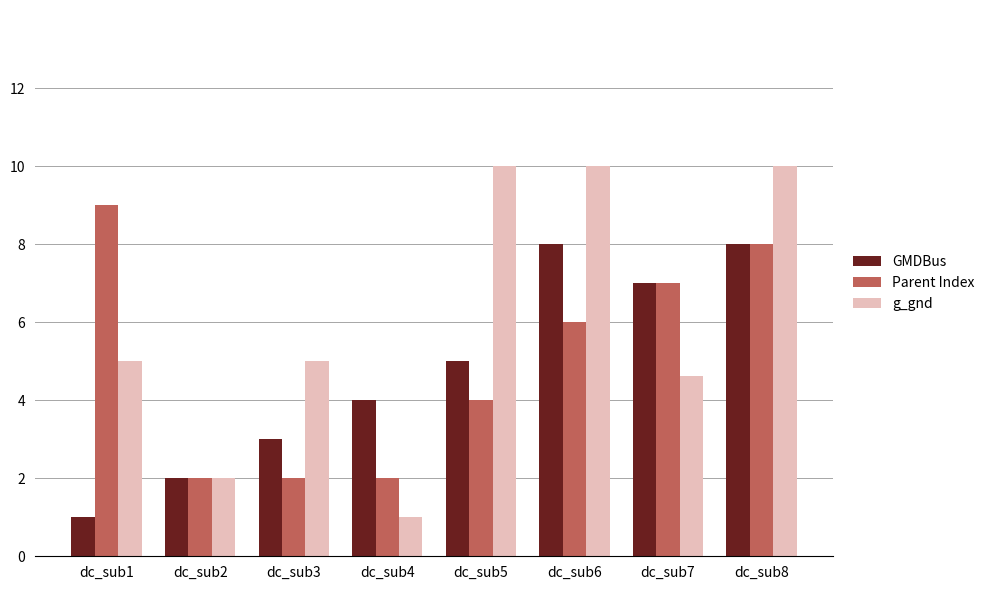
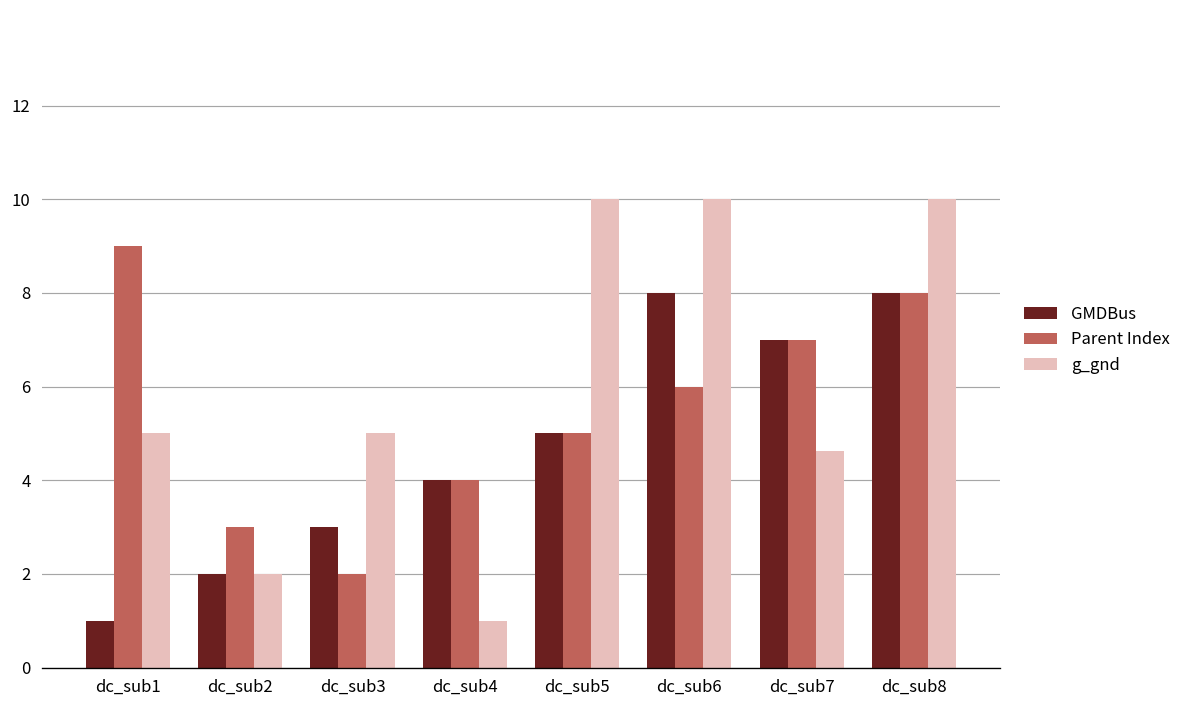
Parent Index, dc_sub2: 2 -> 3
Parent Index, dc_sub4: 2 -> 4
Parent Index, dc_sub5: 4 -> 5
